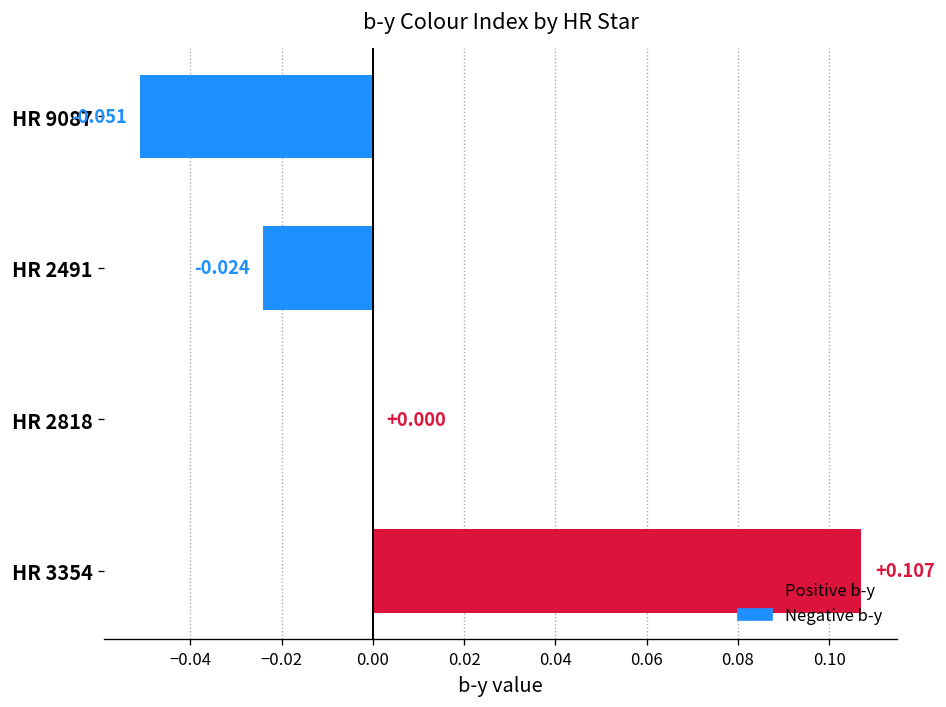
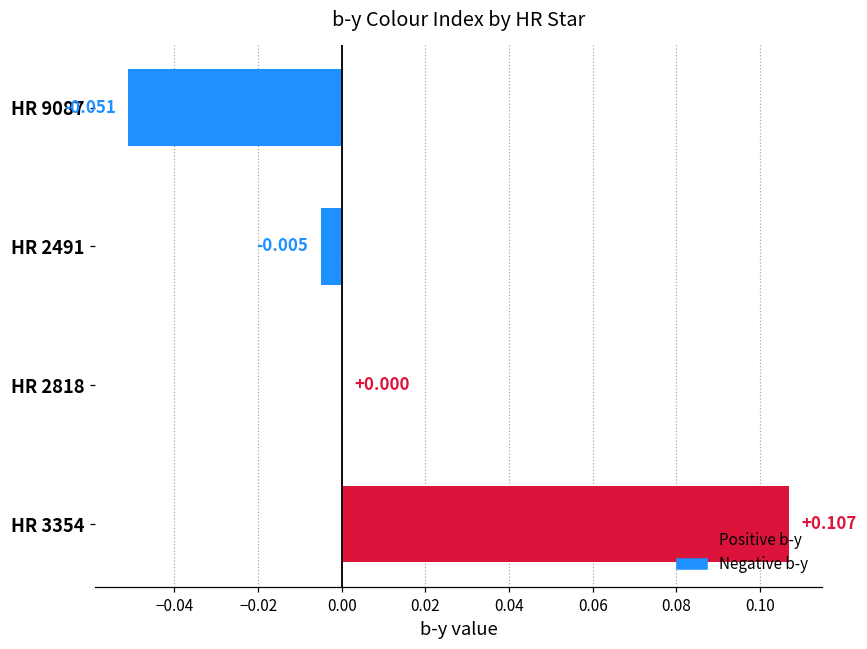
HR 2491: -0.024 -> -0.005
